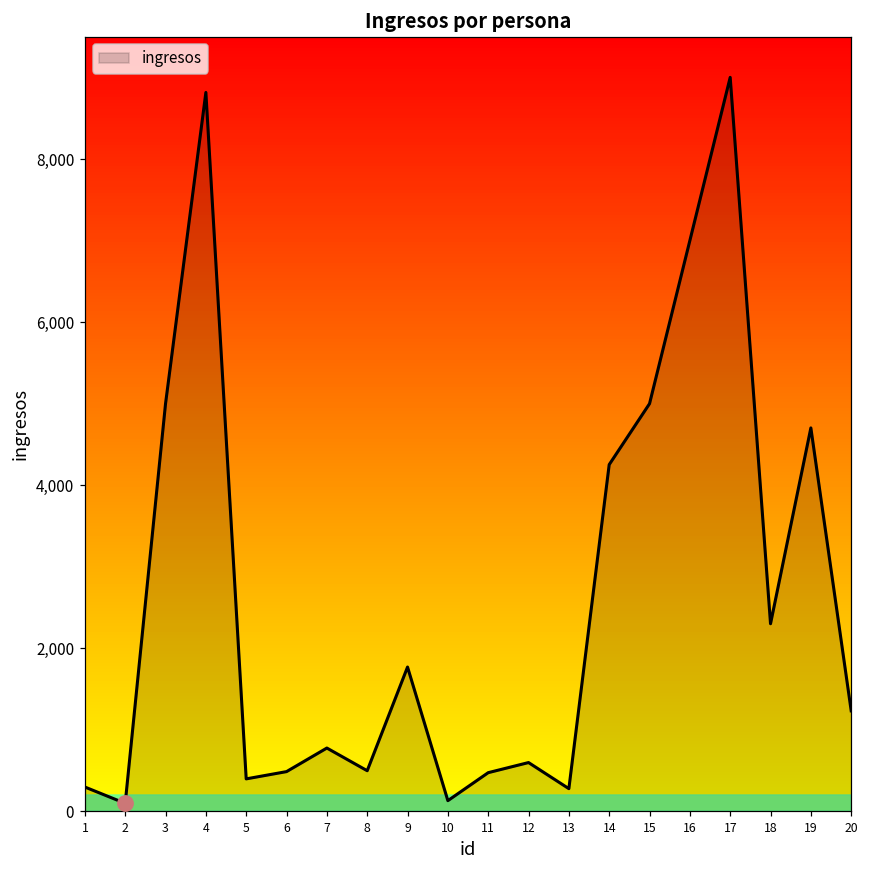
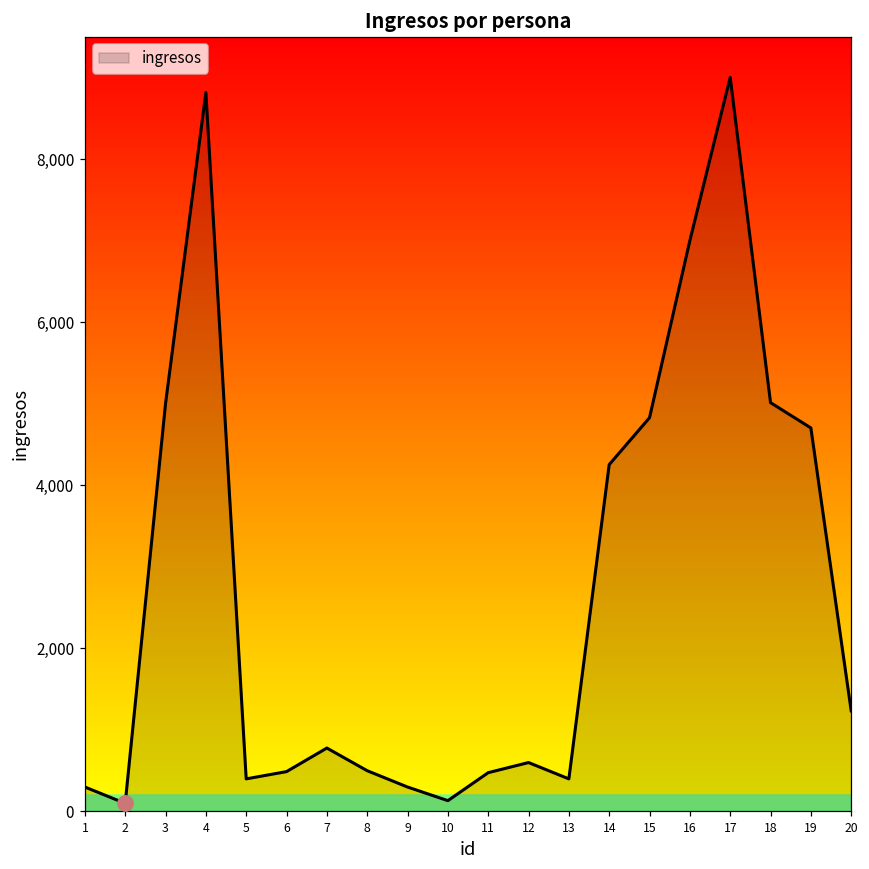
ingresos, 9: 1,800 -> 300
ingresos, 13: 300 -> 400
ingresos, 15: 5,000 -> 4,800
ingresos, 18: 2,300 -> 5,000
